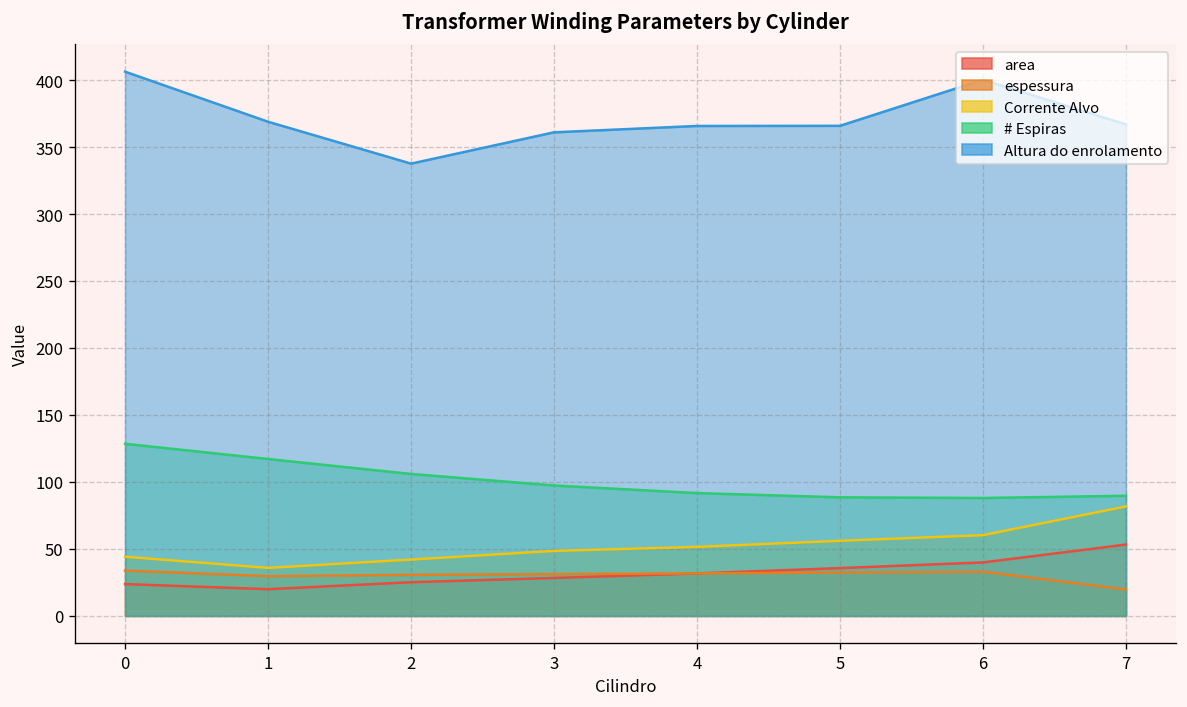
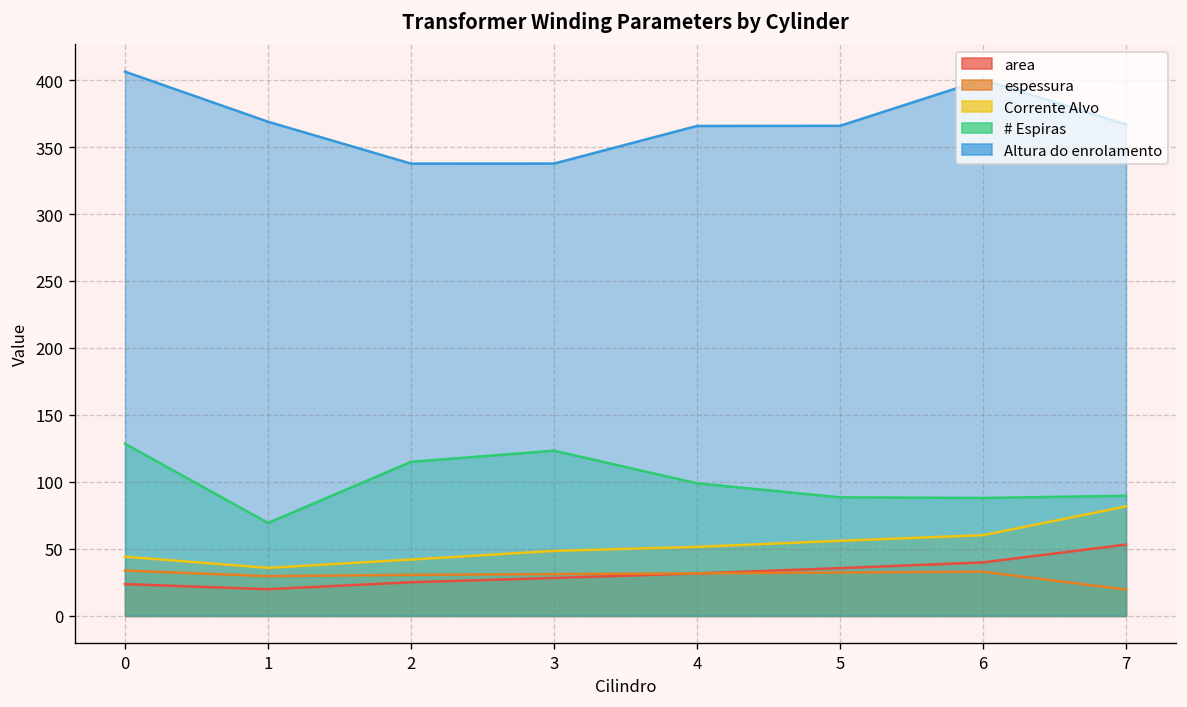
# Espiras, 1: 117 -> 69
# Espiras, 2: 106 -> 115
# Espiras, 3: 97 -> 123
Altura do enrolamento, 3: 361 -> 338
# Espiras, 4: 92 -> 99
